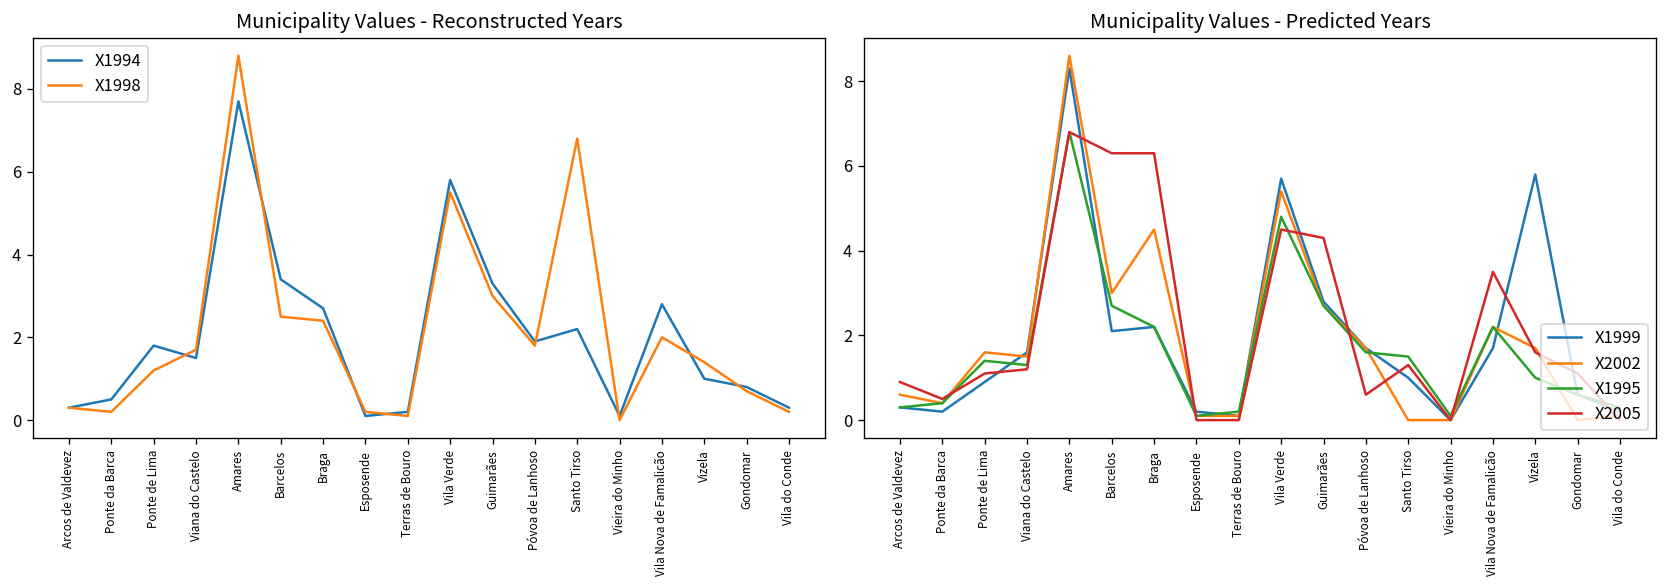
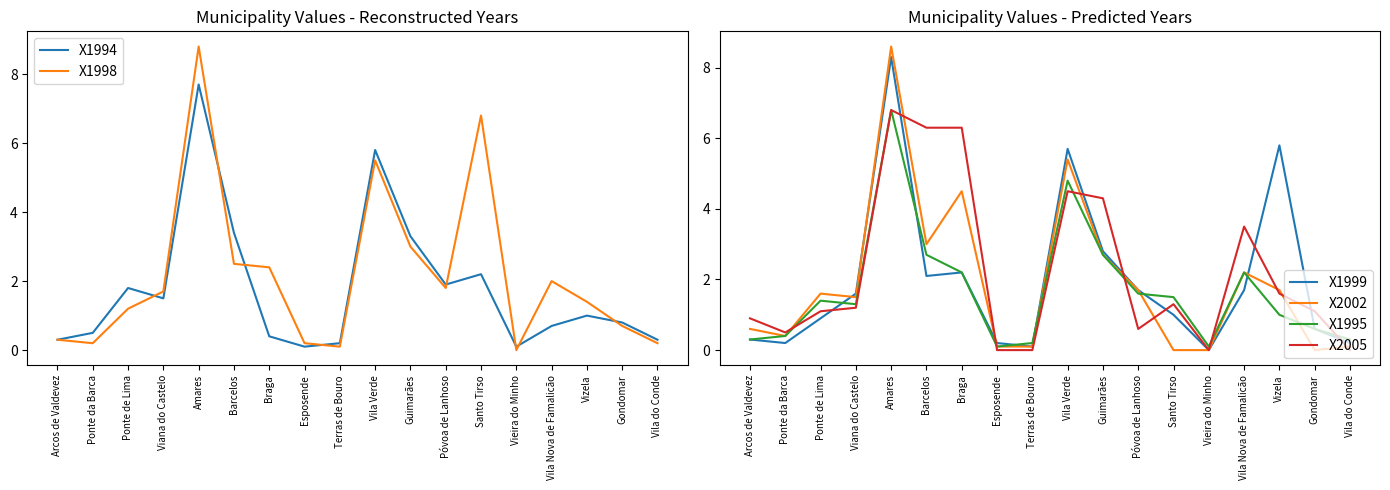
Municipality Values - Reconstructed Years, X1994, Braga: 2.7 -> 0.4
Municipality Values - Reconstructed Years, X1994, Vila Nova de Famalicão: 2.8 -> 0.7
